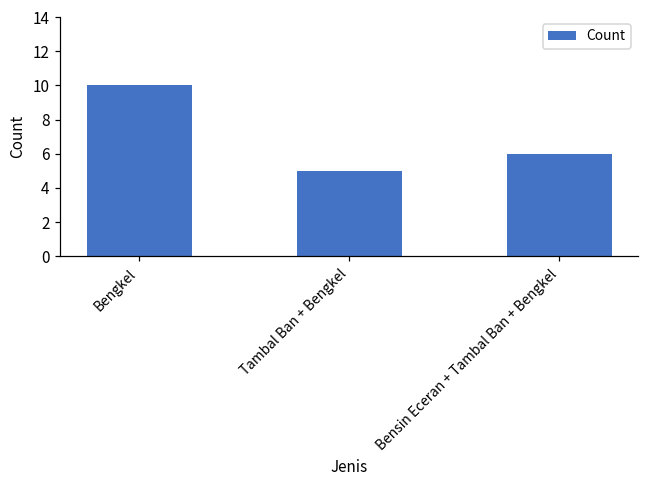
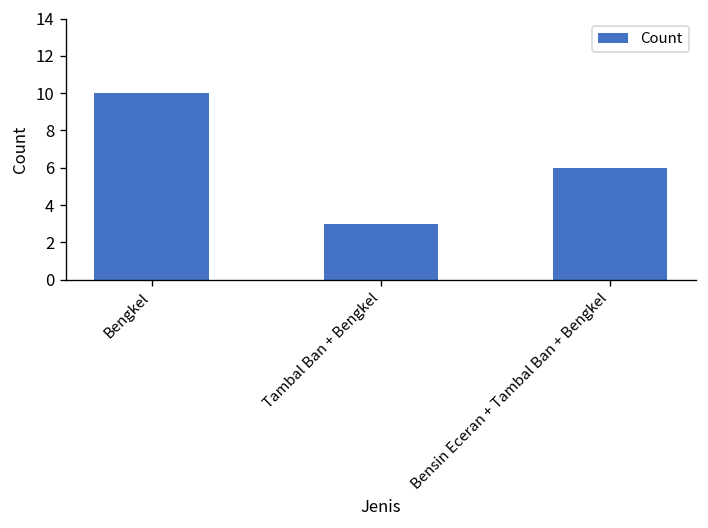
Tambal Ban + Bengkel: 5 -> 3
